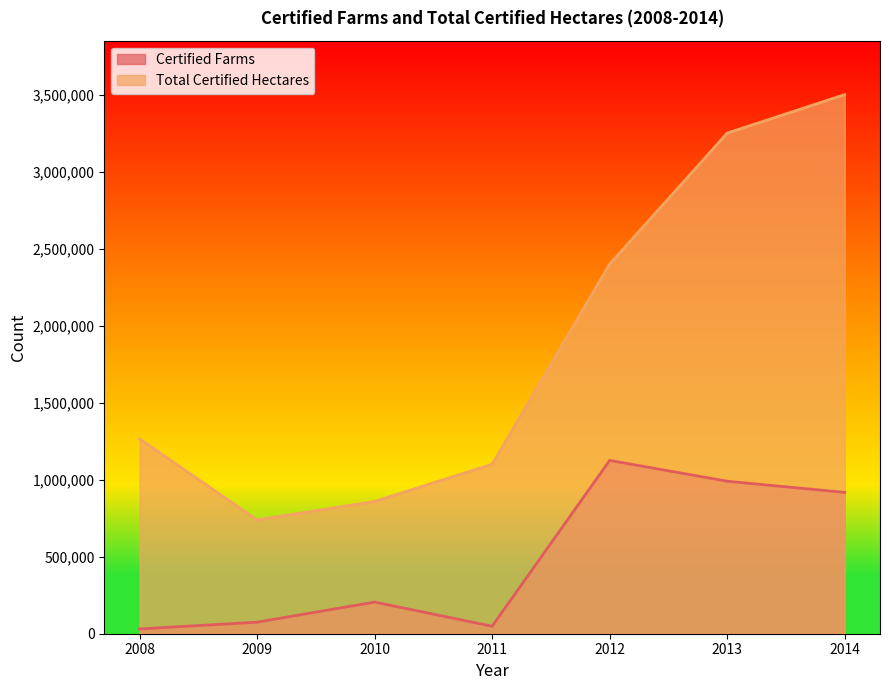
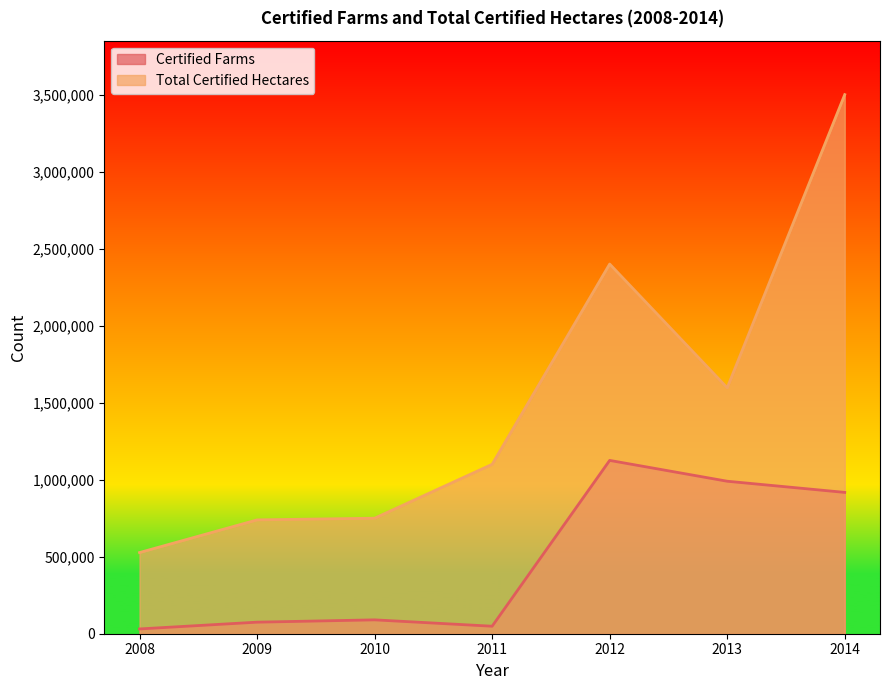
Total Certified Hectares, 2008: 1,270,000 -> 530,000
Certified Farms, 2010: 210,000 -> 90,000
Total Certified Hectares, 2010: 860,000 -> 750,000
Total Certified Hectares, 2013: 3,250,000 -> 1,600,000
